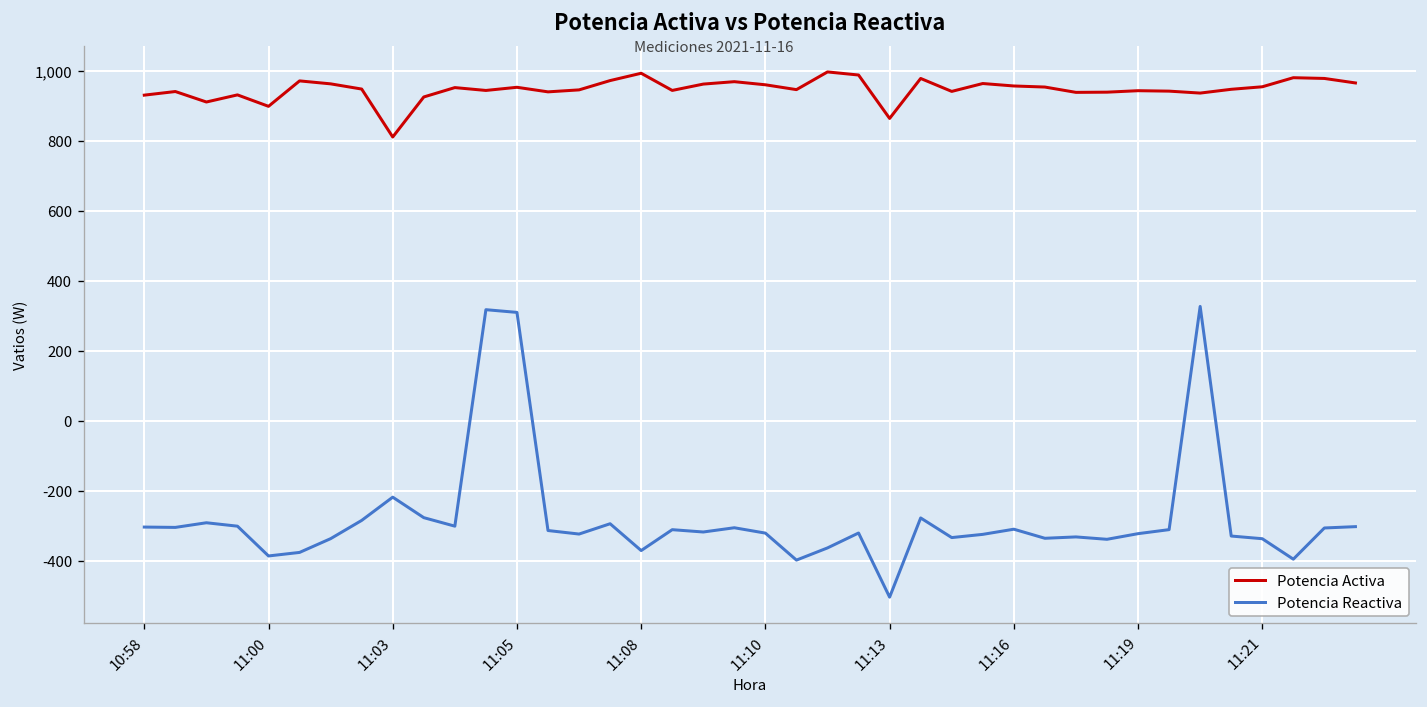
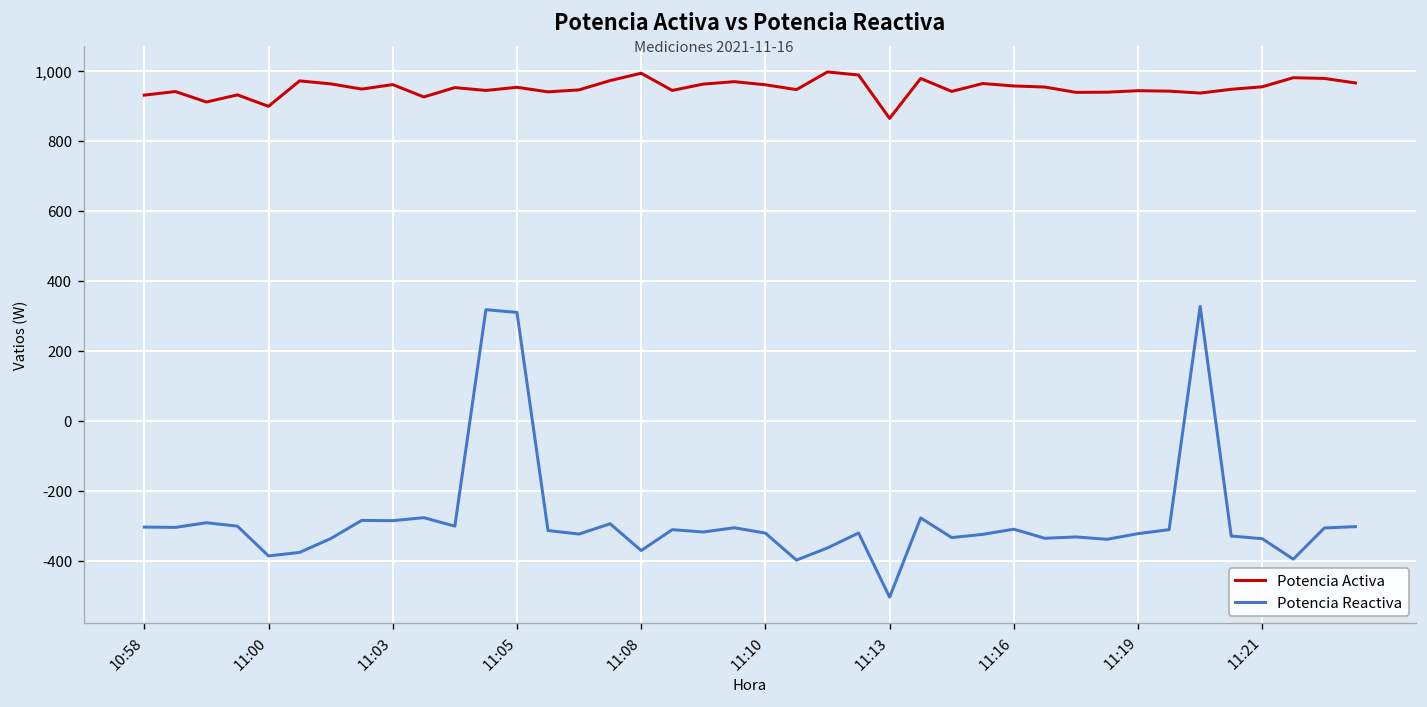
Potencia Activa, 11:03: 810 -> 960
Potencia Reactiva, 11:03: -220 -> -290
